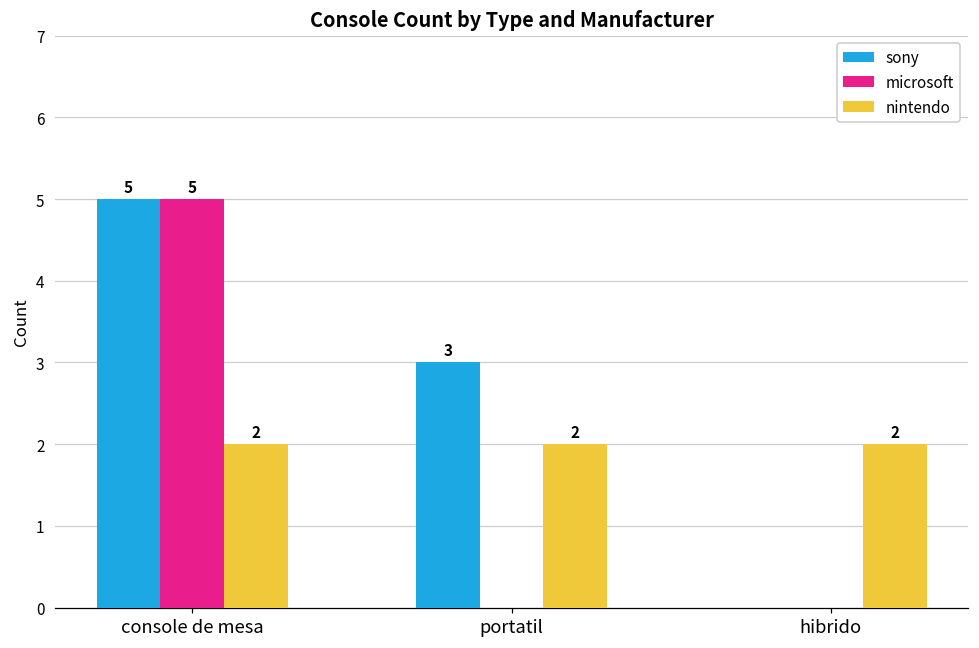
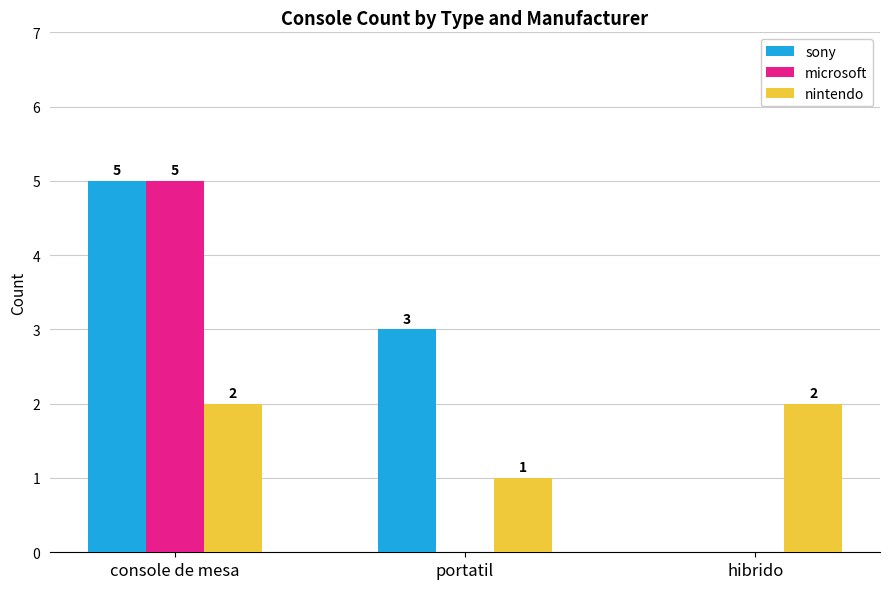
nintendo, portatil: 2 -> 1
